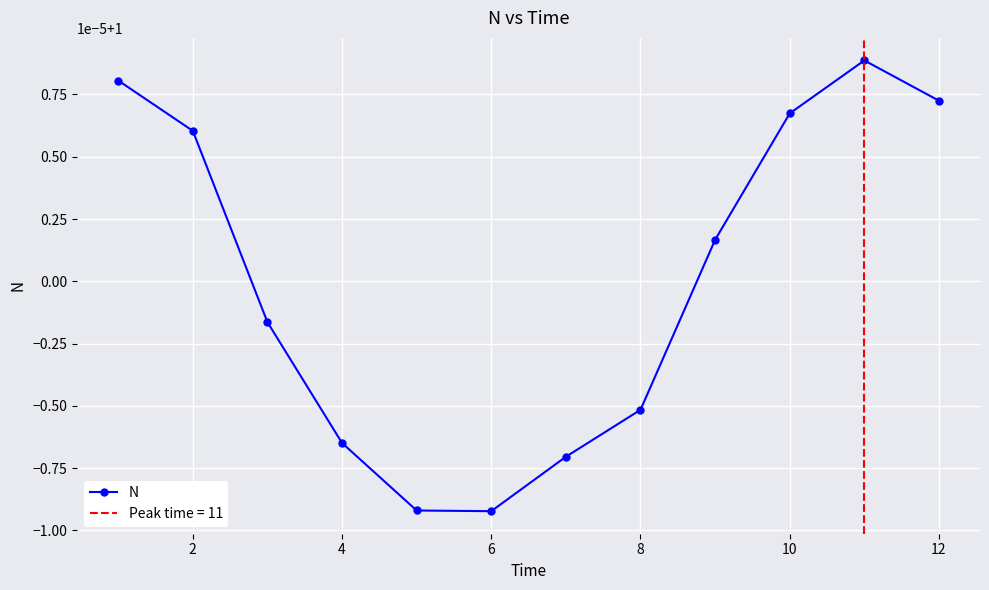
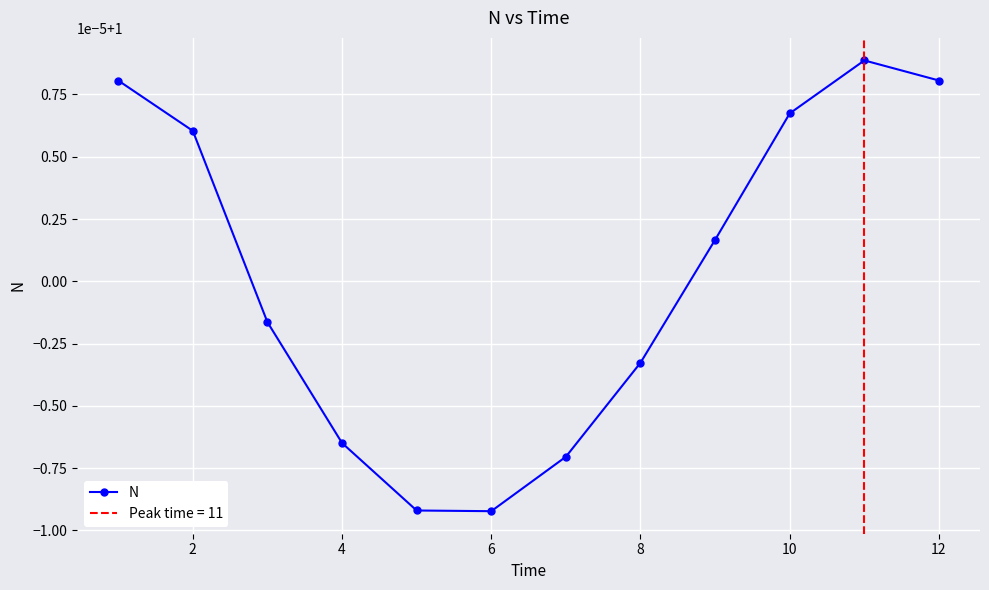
8: 0.9999948 -> 0.9999967
12: 1.0000073 -> 1.0000081
